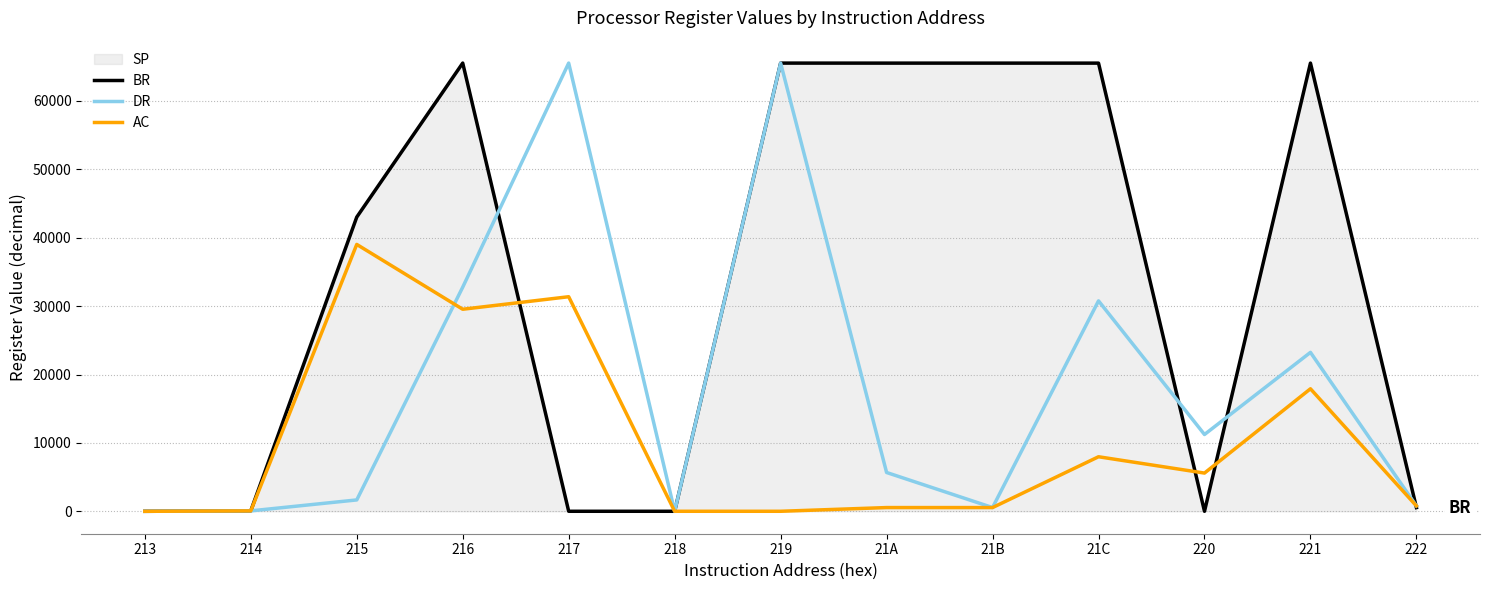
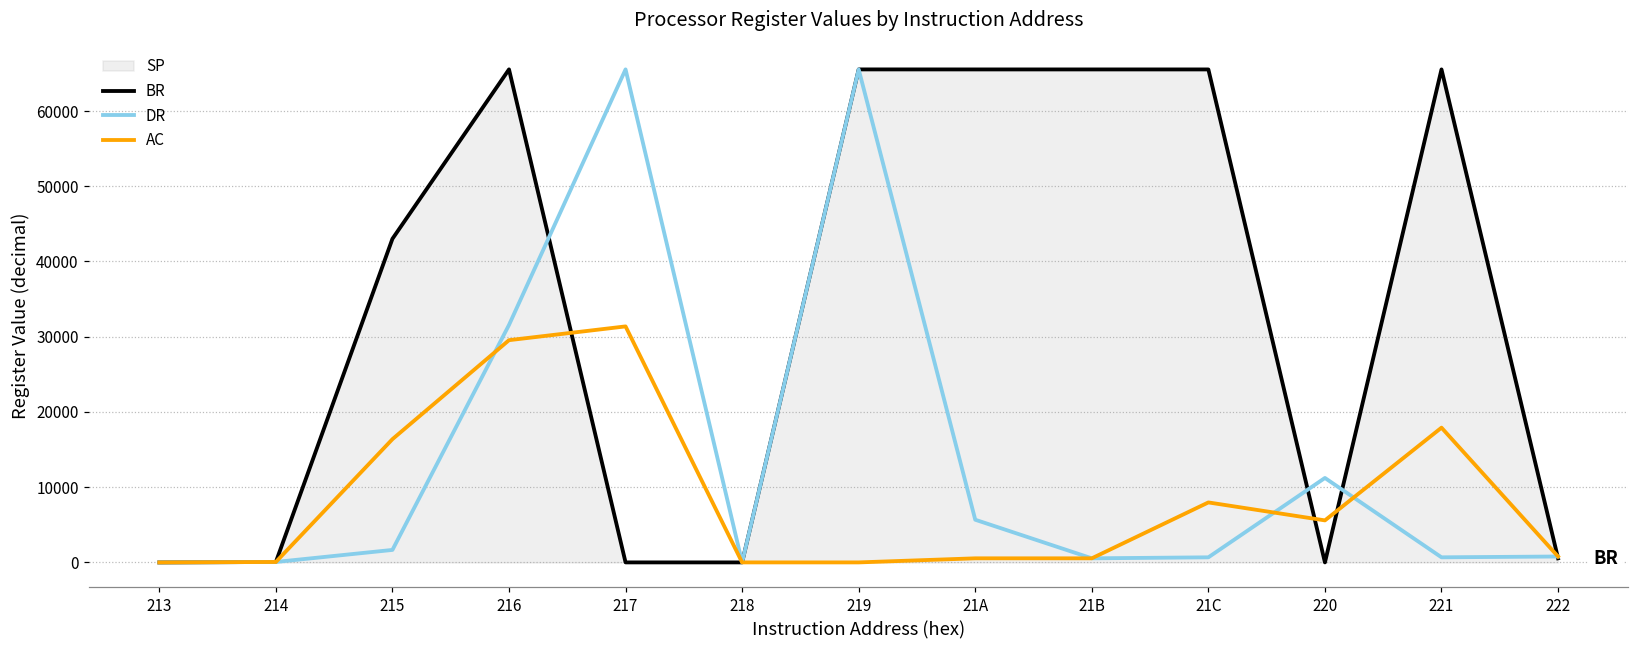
AC, 215: 39000 -> 16000
DR, 216: 33000 -> 32000
DR, 21C: 31000 -> 1000
DR, 221: 23000 -> 1000
